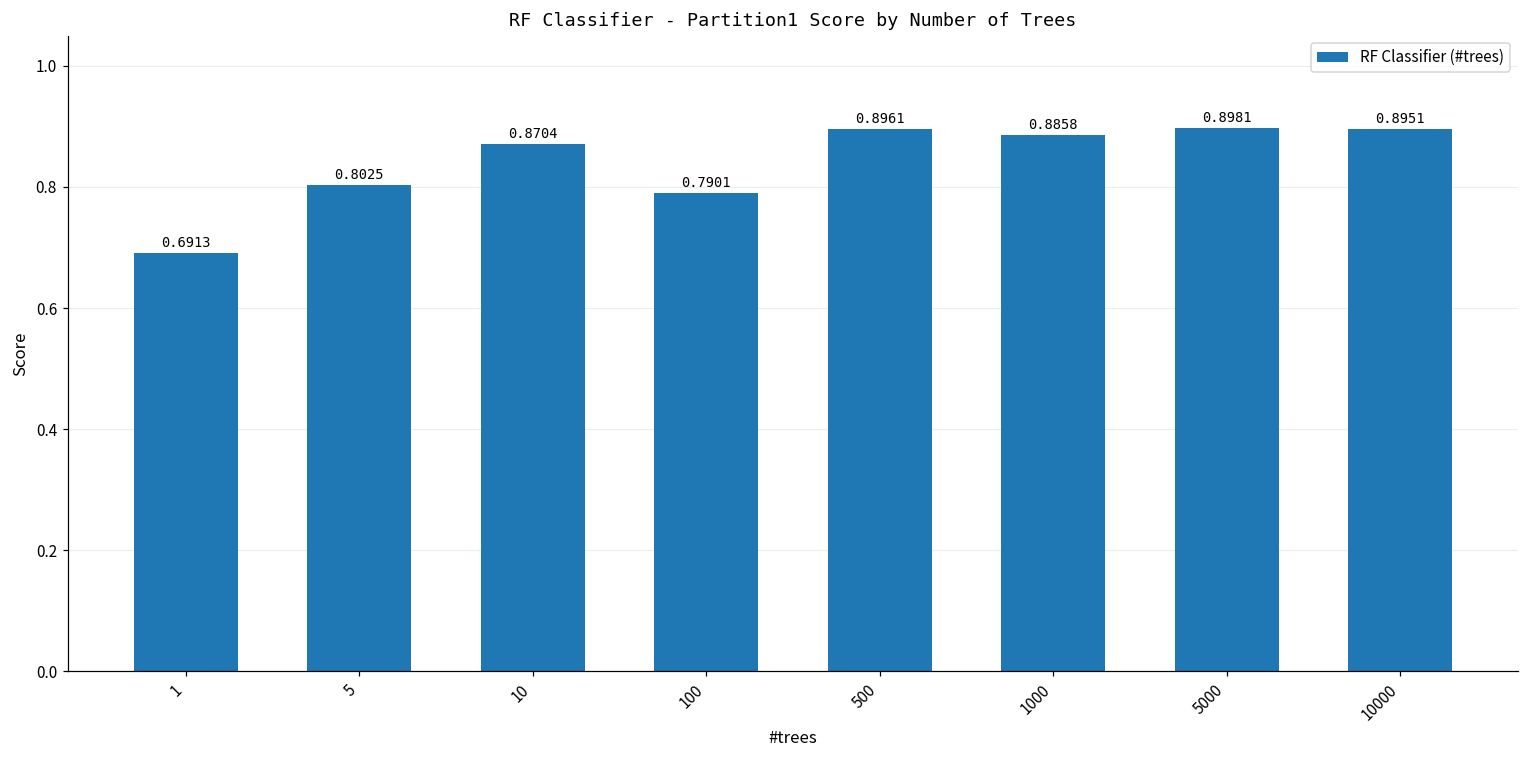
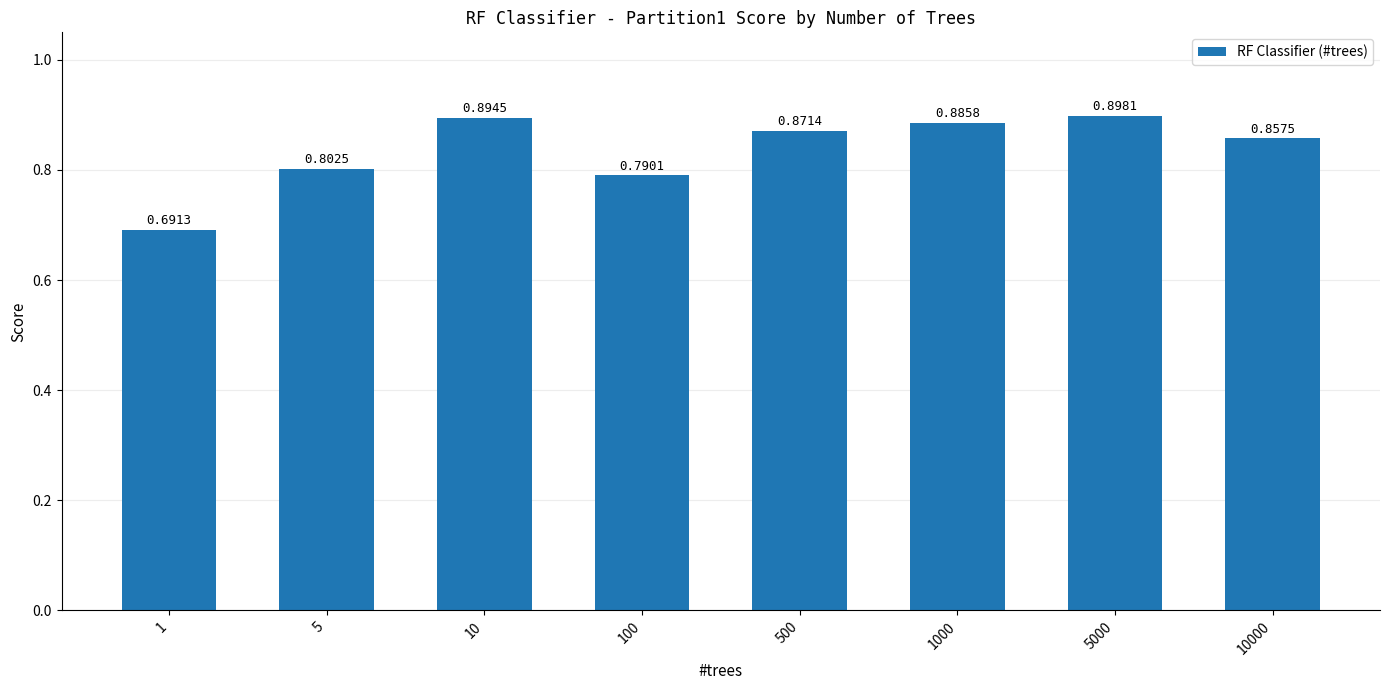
10: 0.8704 -> 0.8945
500: 0.8961 -> 0.8714
10000: 0.8951 -> 0.8575
